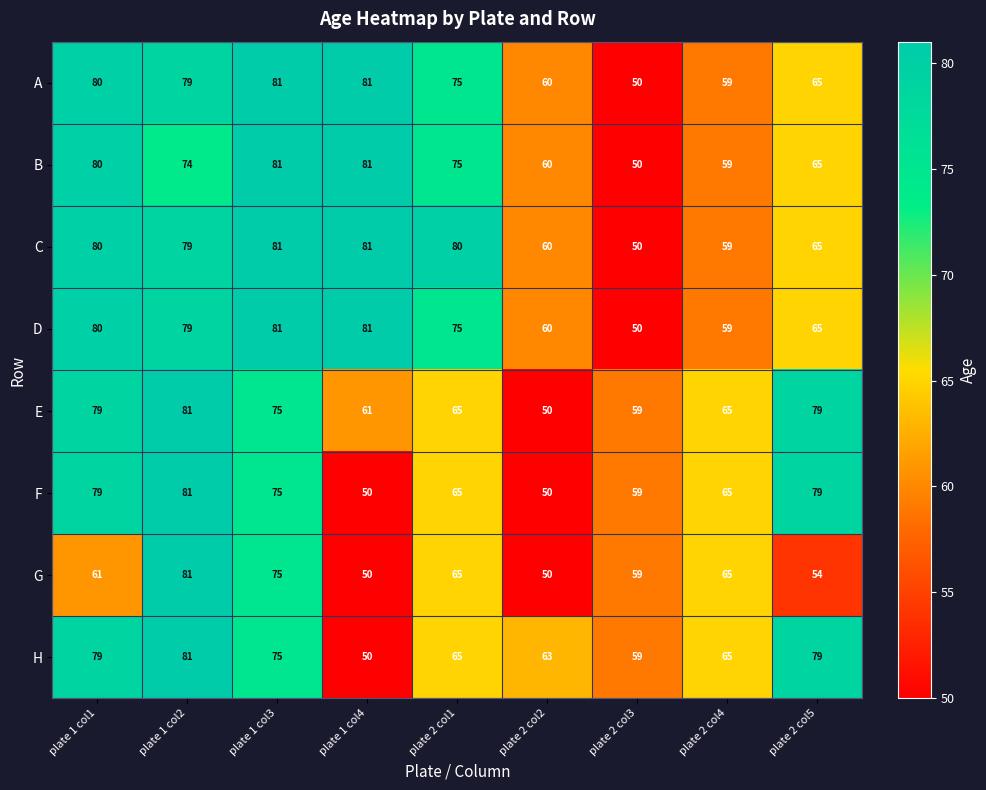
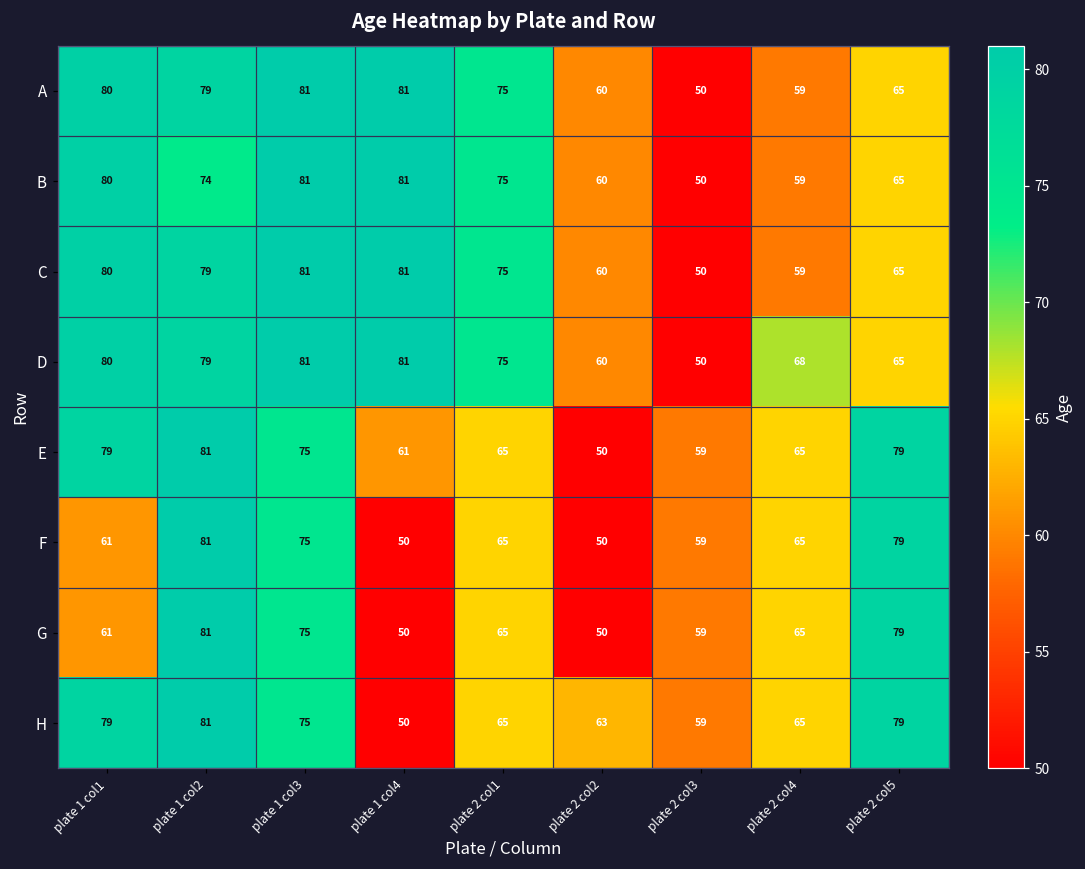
C, plate 2 col1: 80 -> 75
D, plate 2 col4: 59 -> 68
F, plate 1 col1: 79 -> 61
G, plate 2 col5: 54 -> 79
